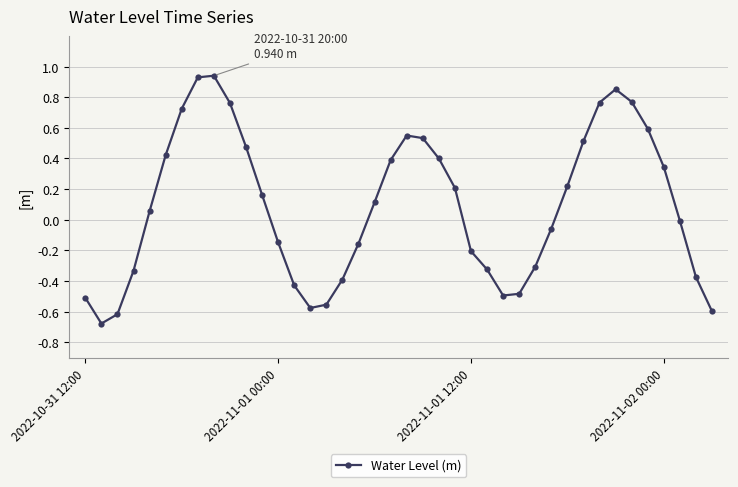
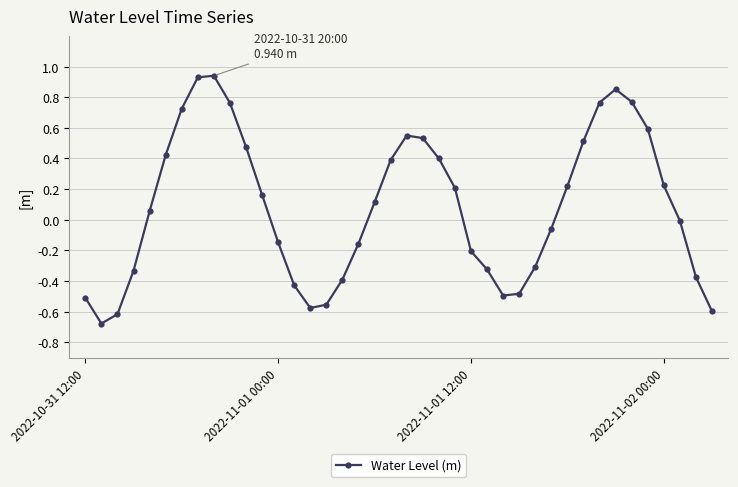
2022-11-02 00:00: 0.34 -> 0.22
